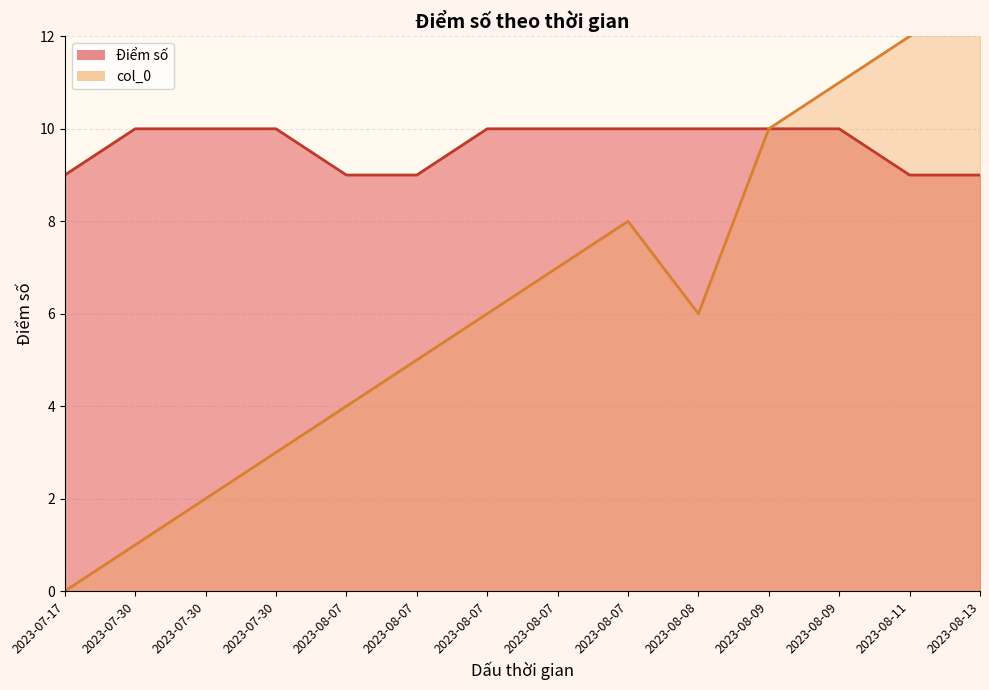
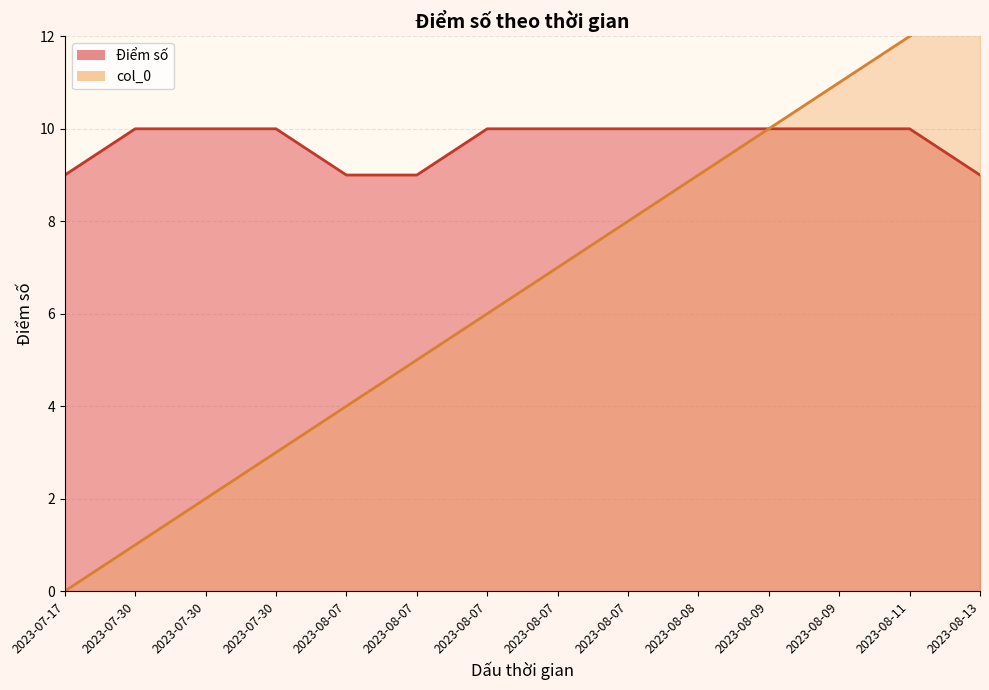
col_0, 2023-08-08: 6 -> 9
Điểm số, 2023-08-11: 9 -> 10
